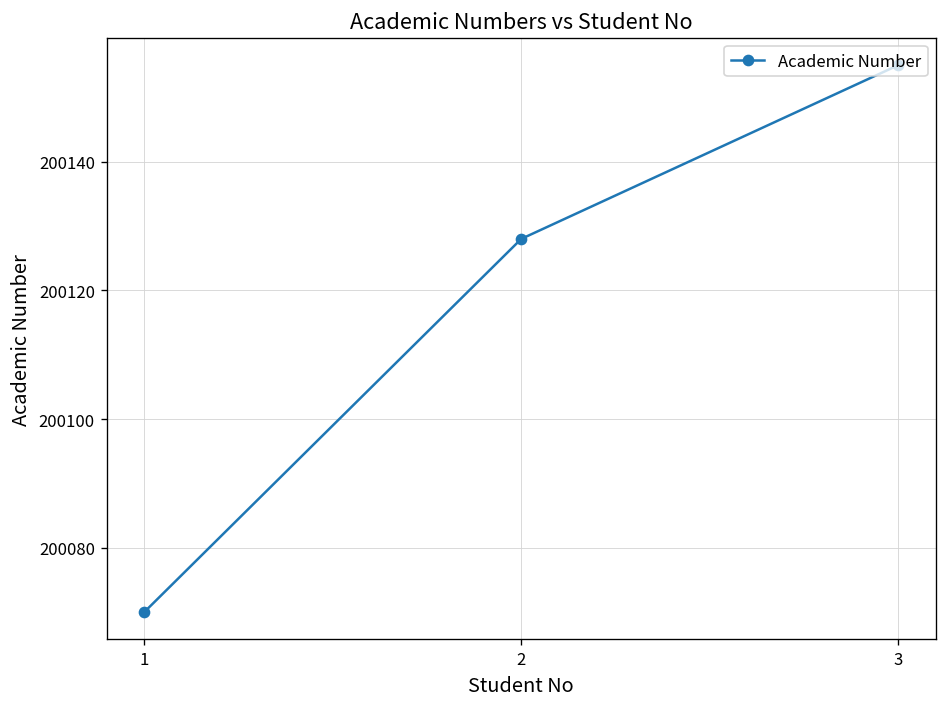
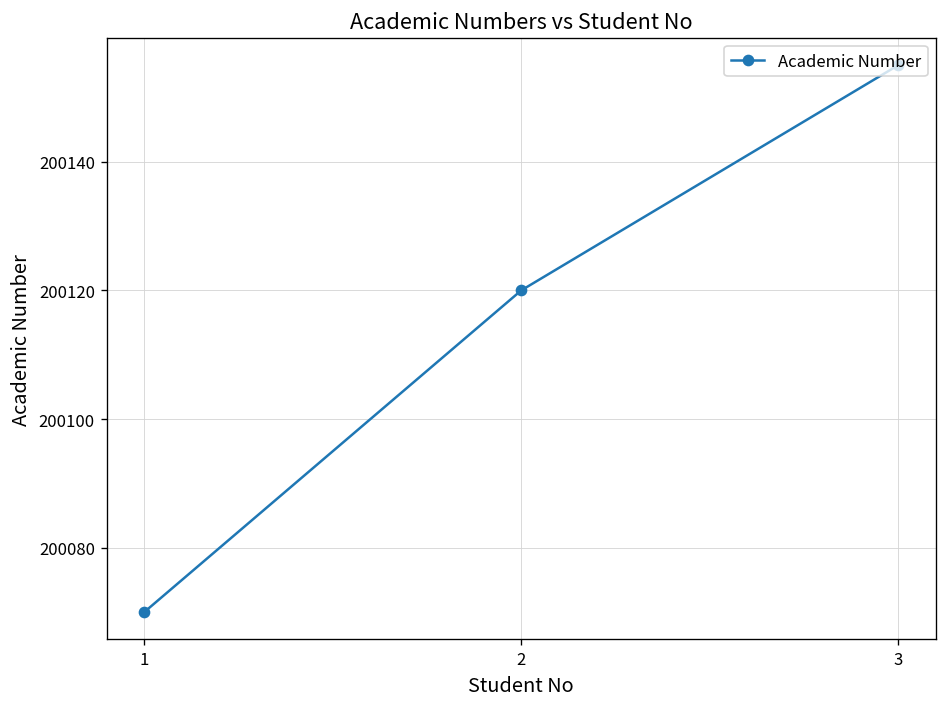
2: 200128 -> 200120
